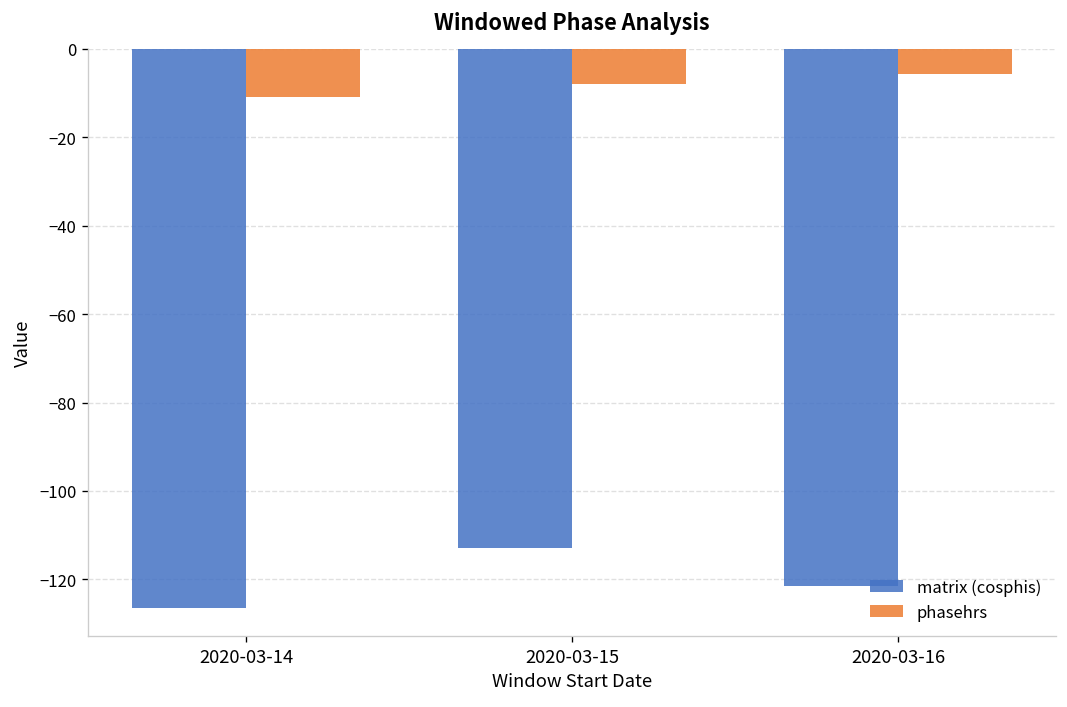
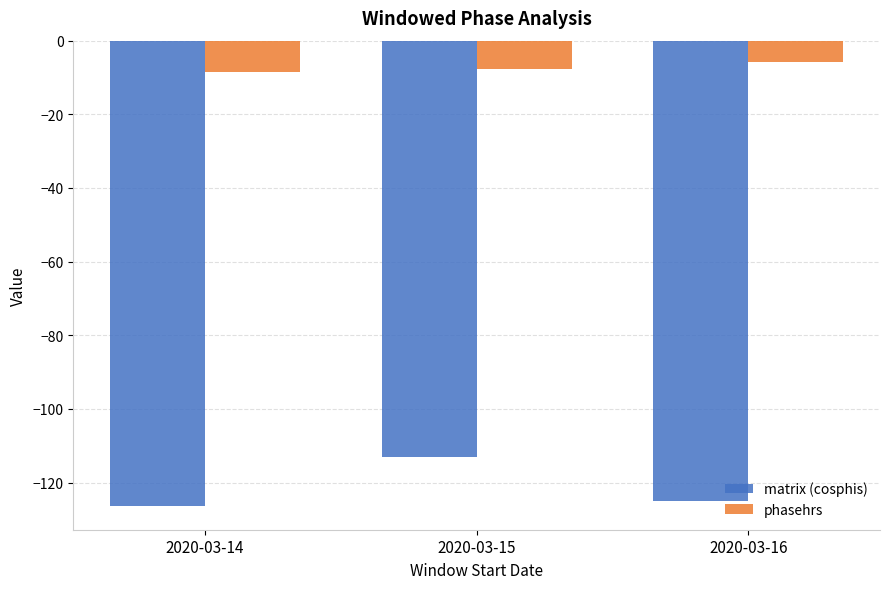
phasehrs, 2020-03-14: -11 -> -8
matrix (cosphis), 2020-03-16: -122 -> -125
